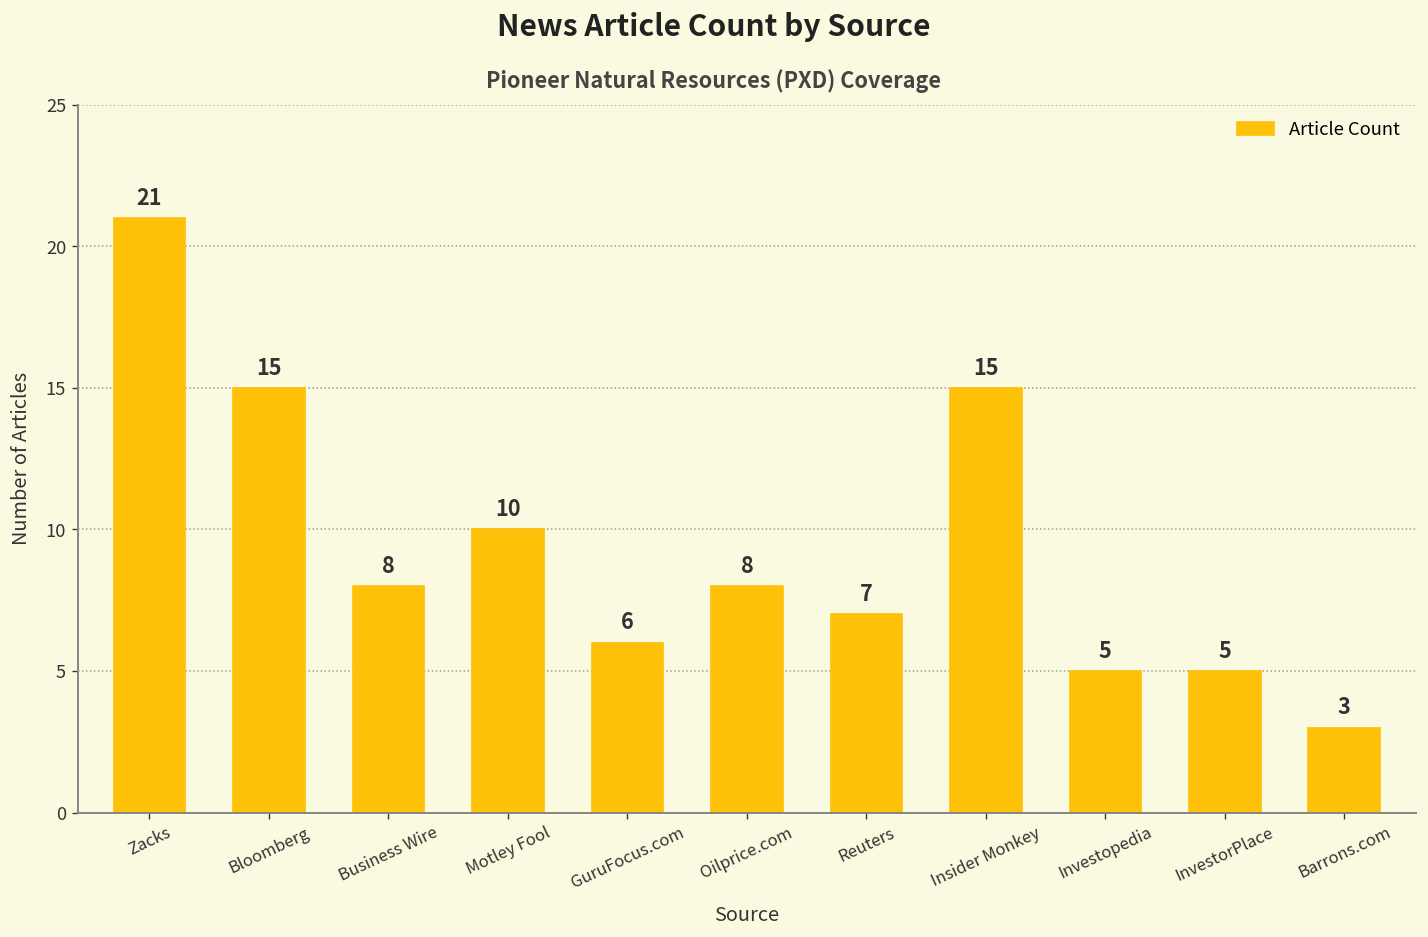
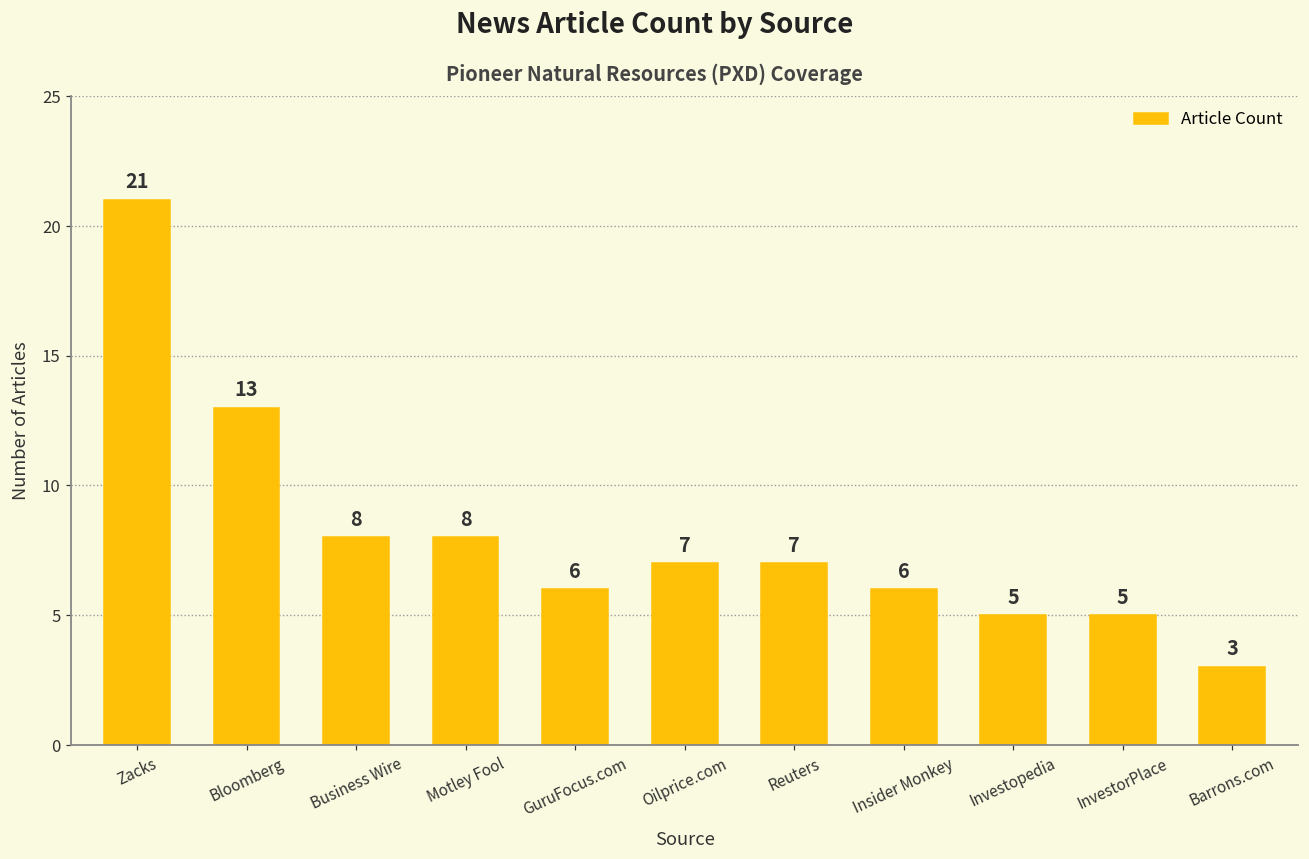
Bloomberg: 15 -> 13
Motley Fool: 10 -> 8
Oilprice.com: 8 -> 7
Insider Monkey: 15 -> 6
